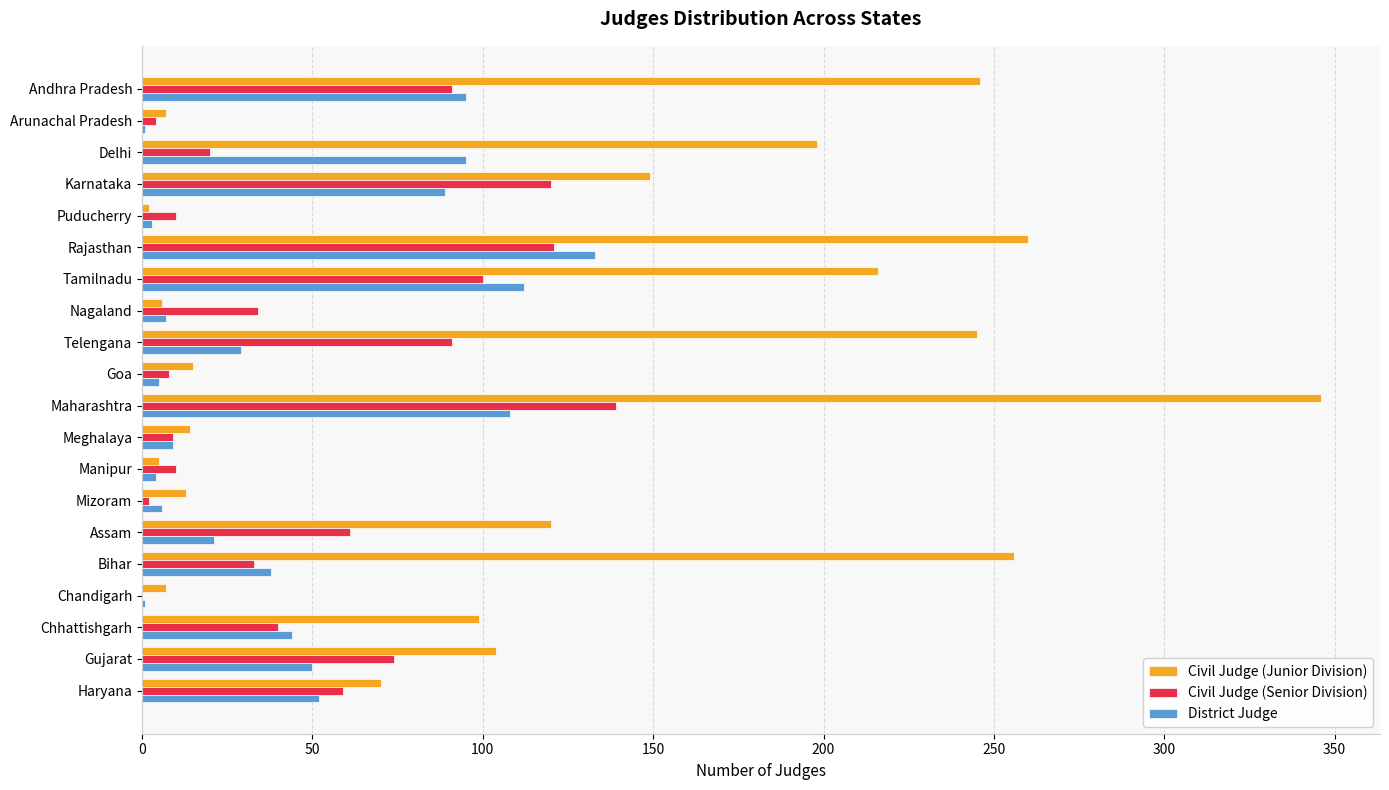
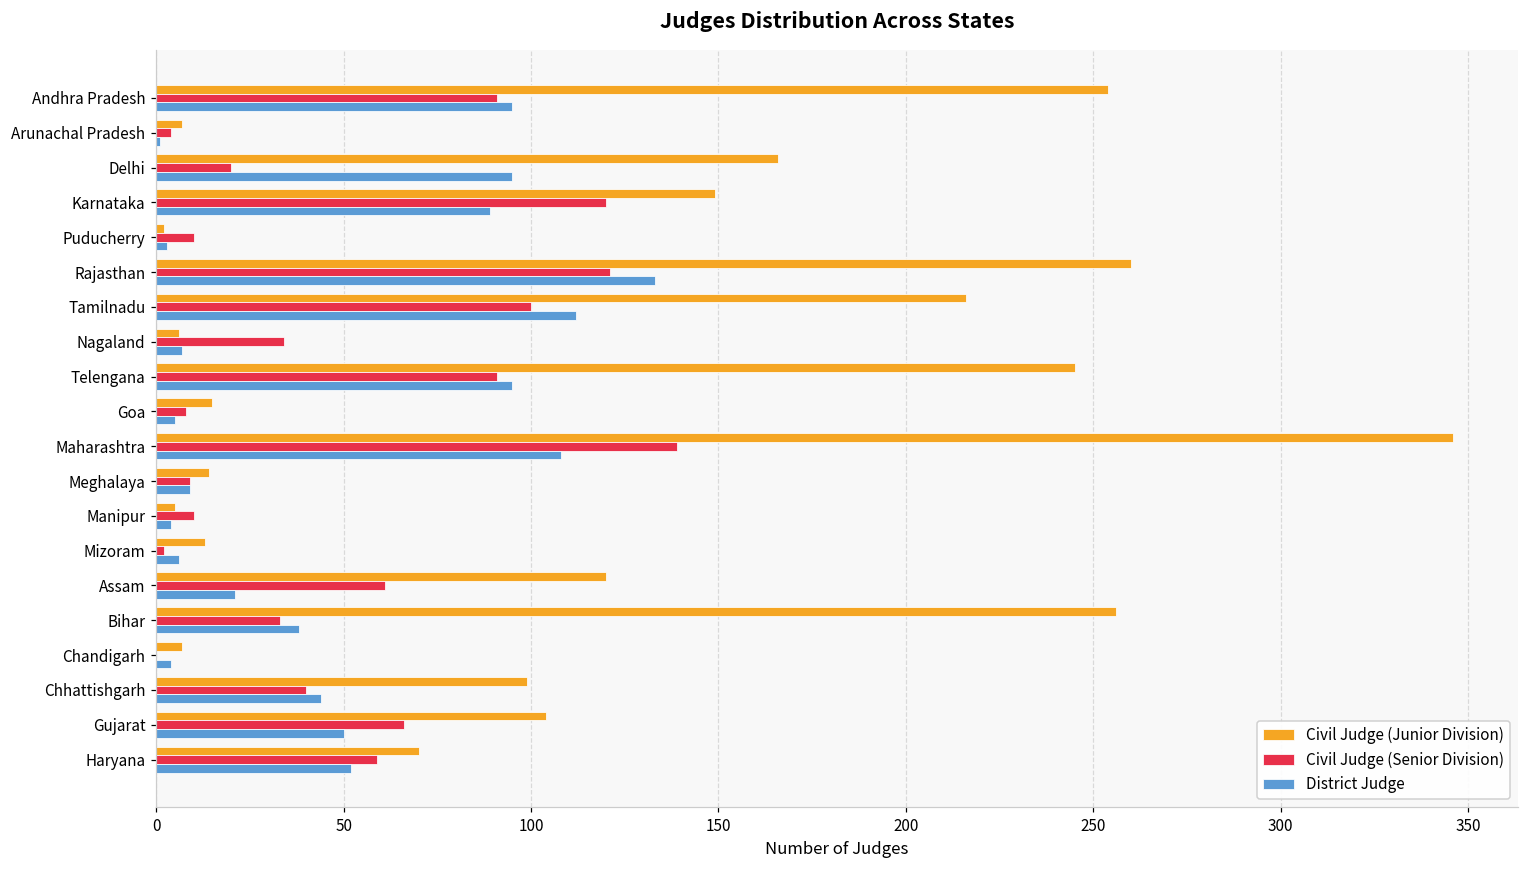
Civil Judge (Junior Division), Andhra Pradesh: 246 -> 254
Civil Judge (Junior Division), Delhi: 198 -> 166
District Judge, Telengana: 29 -> 95
District Judge, Chandigarh: 1 -> 4
Civil Judge (Senior Division), Gujarat: 74 -> 66
